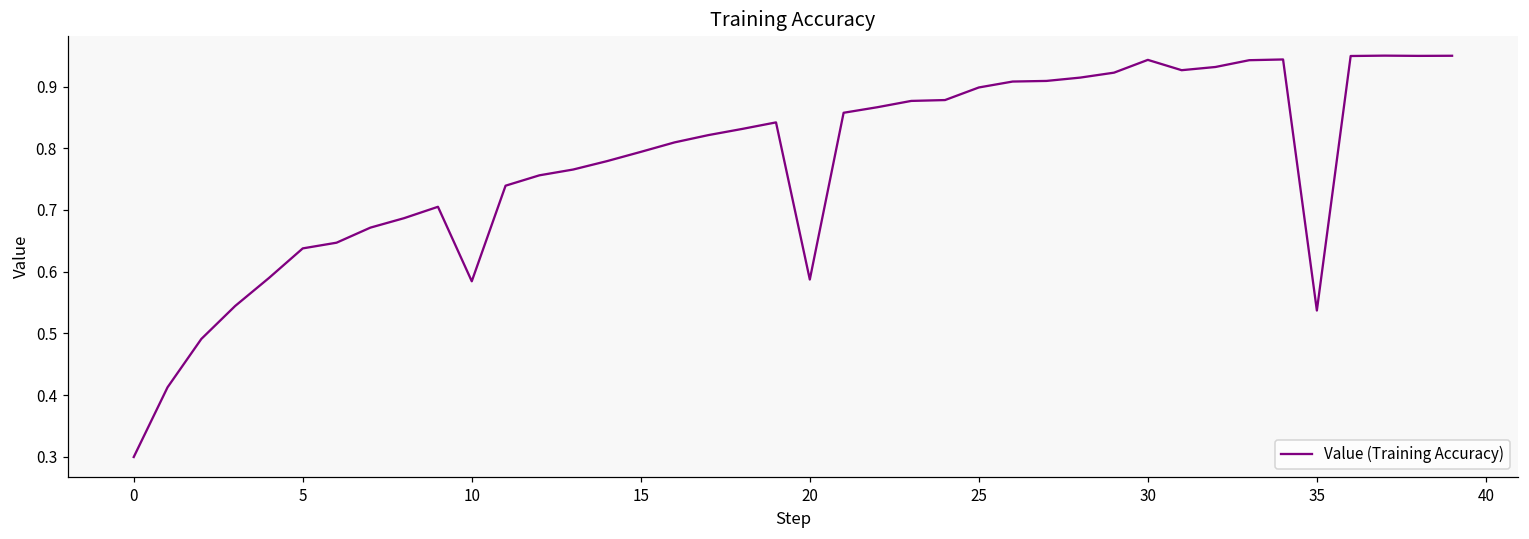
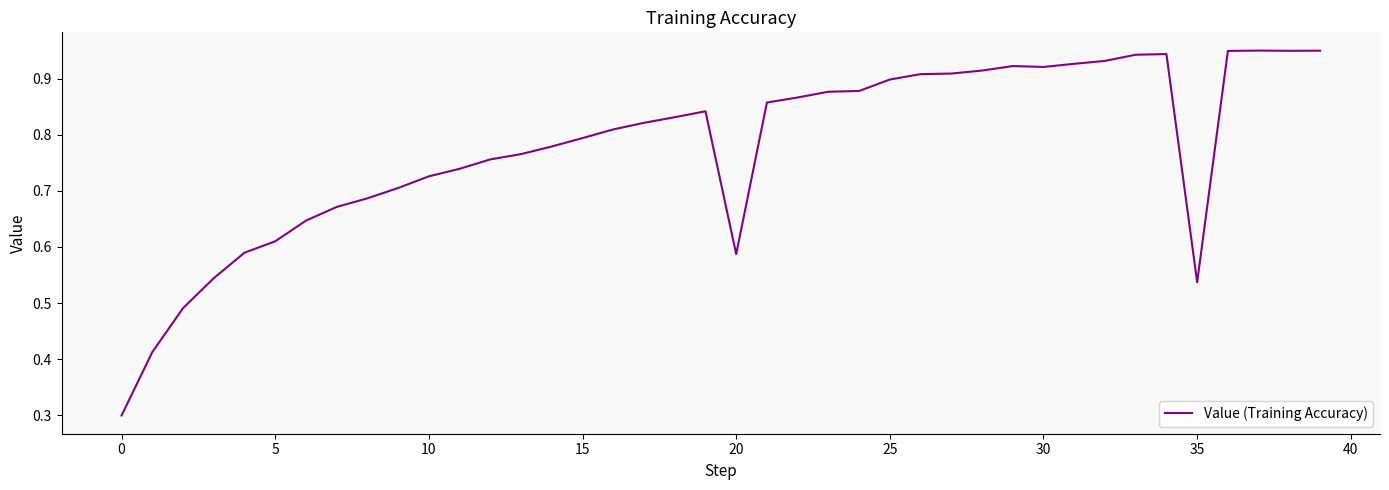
5: 0.64 -> 0.61
10: 0.58 -> 0.73
30: 0.94 -> 0.92
